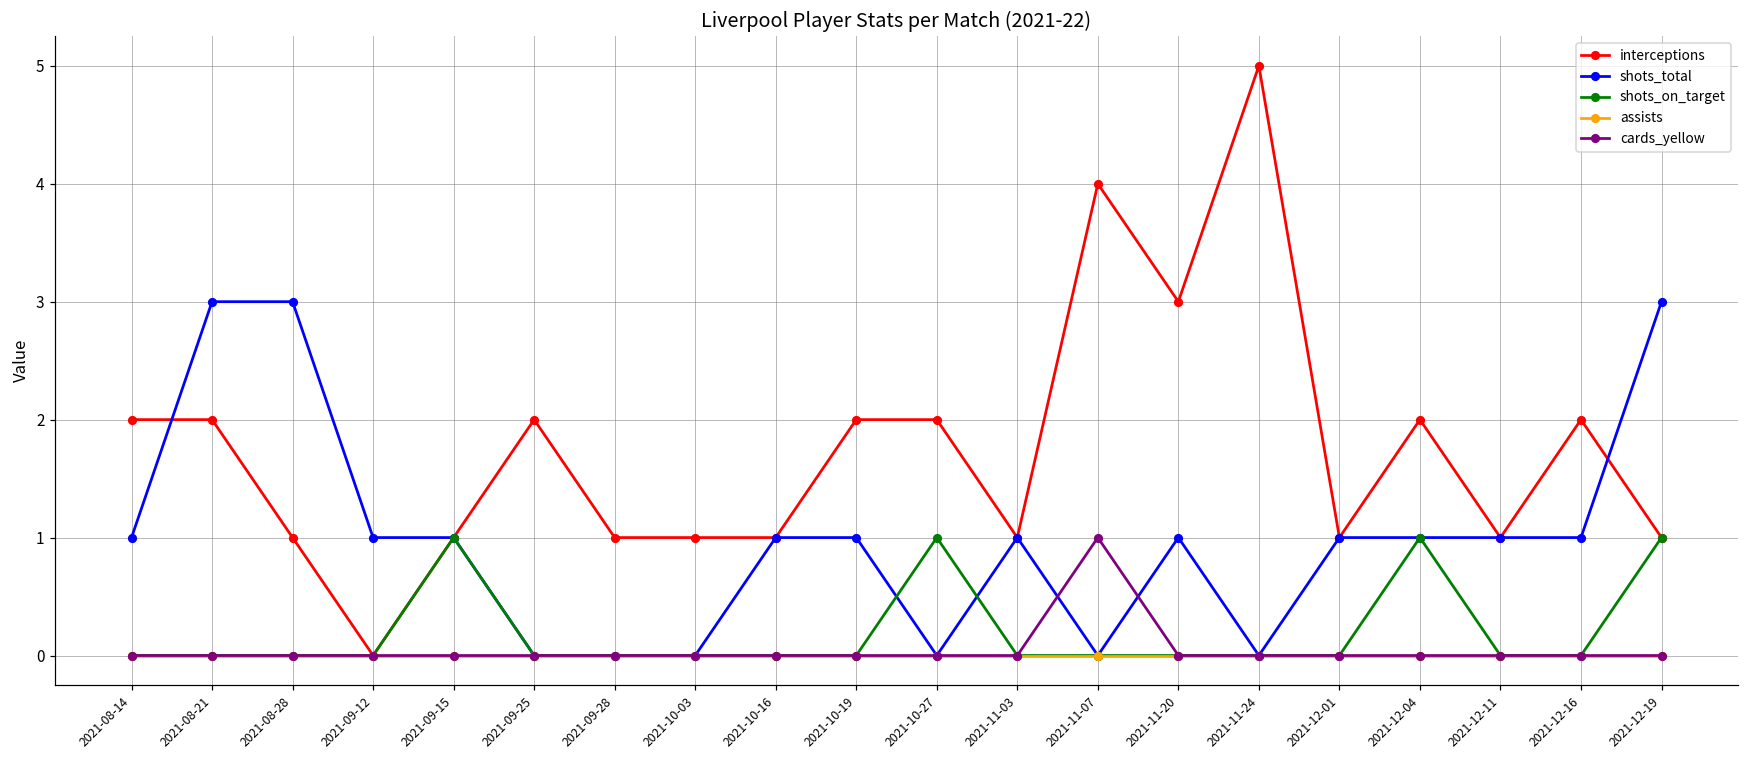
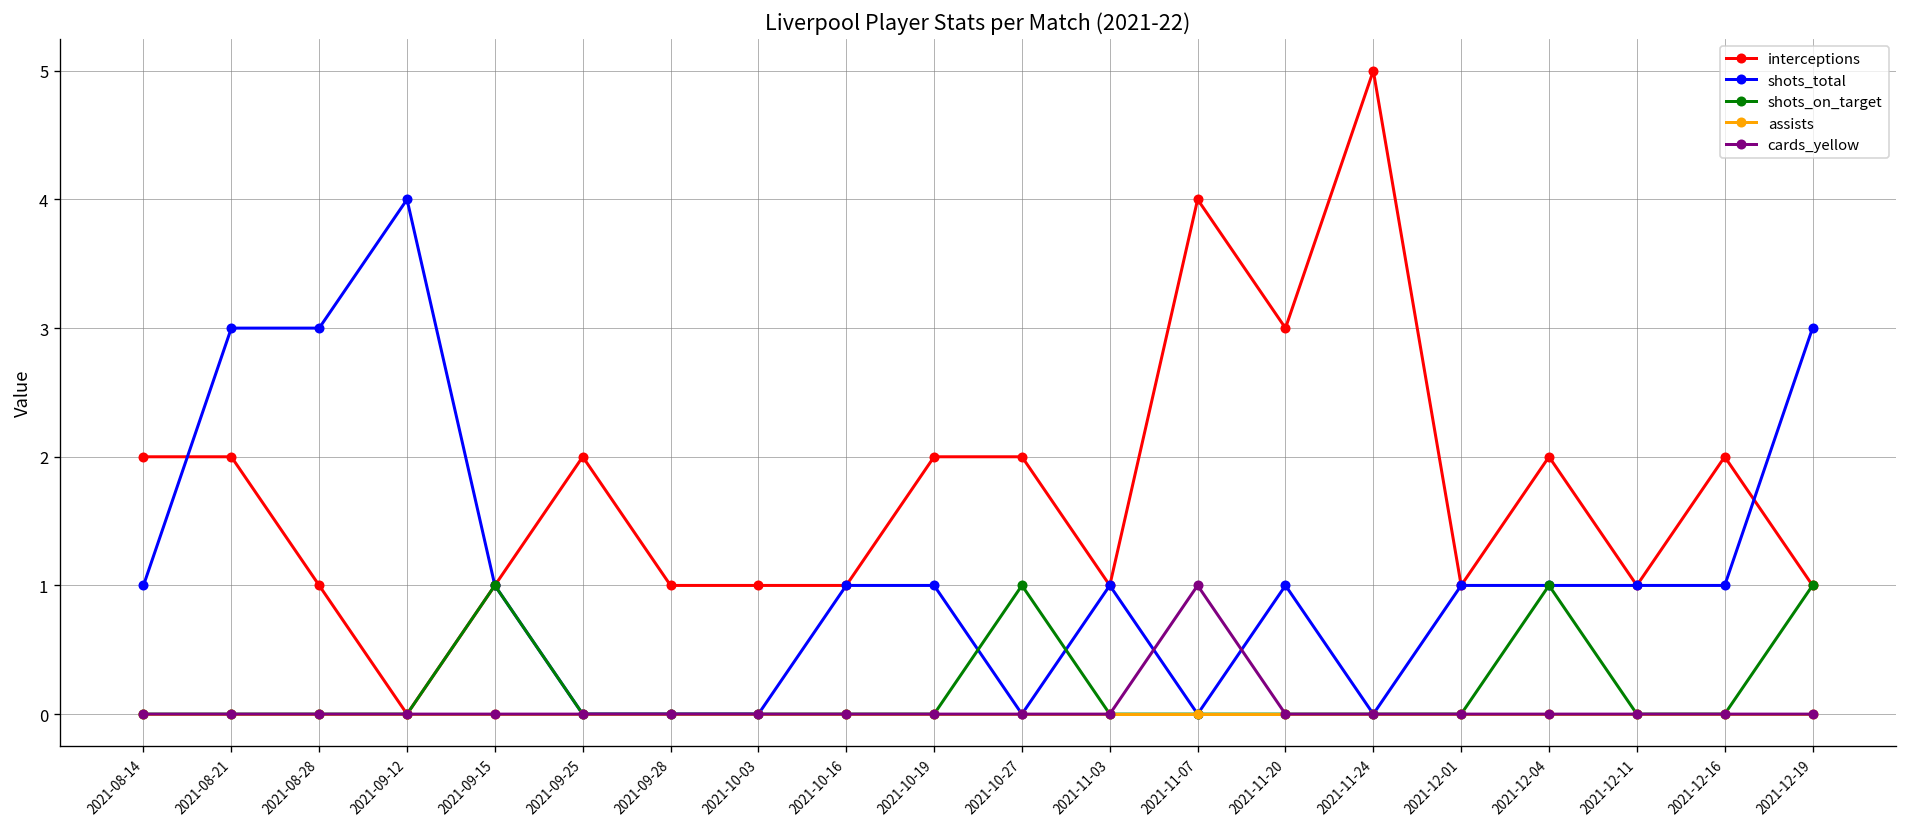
shots_total, 2021-09-12: 1 -> 4
